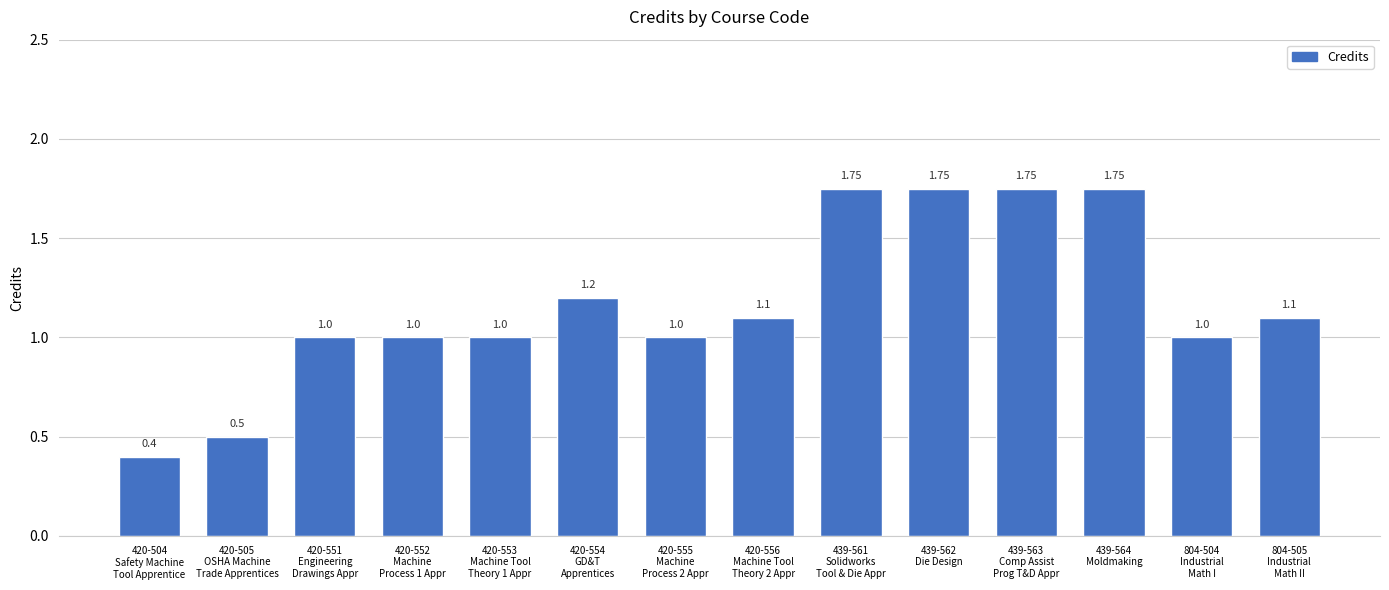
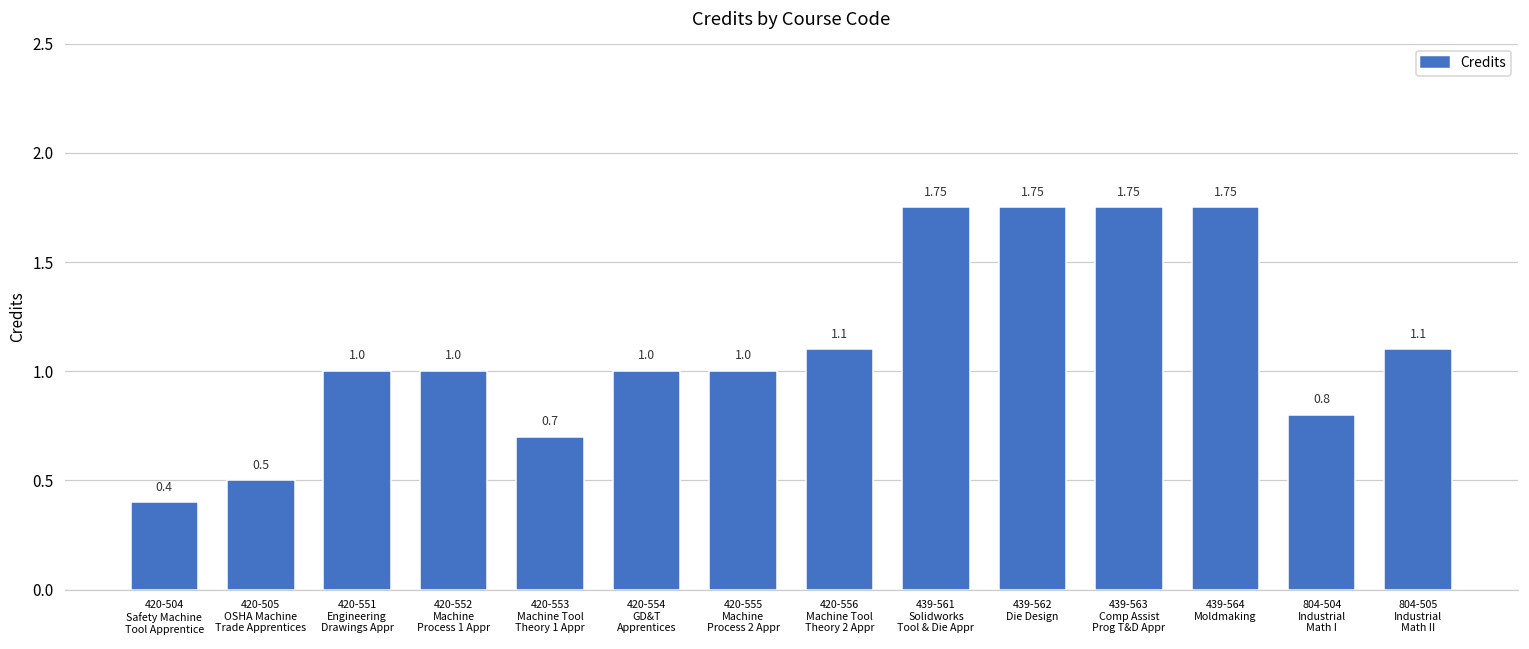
420-553 Machine Tool Theory 1 Appr: 1.0 -> 0.7
420-554 GD&T Apprentices: 1.2 -> 1.0
804-504 Industrial Math I: 1.0 -> 0.8
